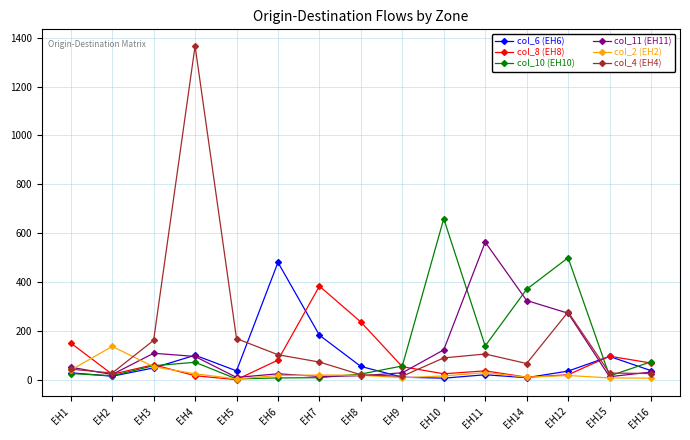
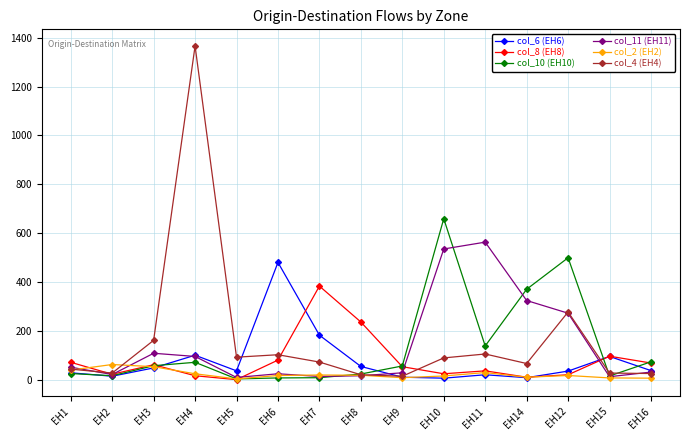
col_8 (EH8), EH1: 150 -> 70
col_2 (EH2), EH2: 140 -> 60
col_4 (EH4), EH5: 170 -> 90
col_11 (EH11), EH10: 120 -> 540
